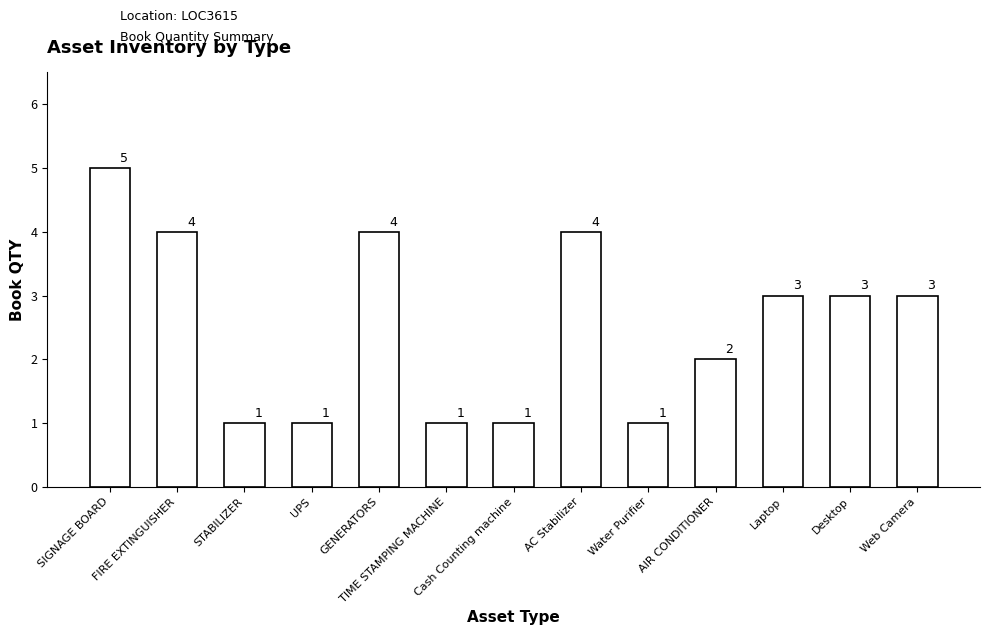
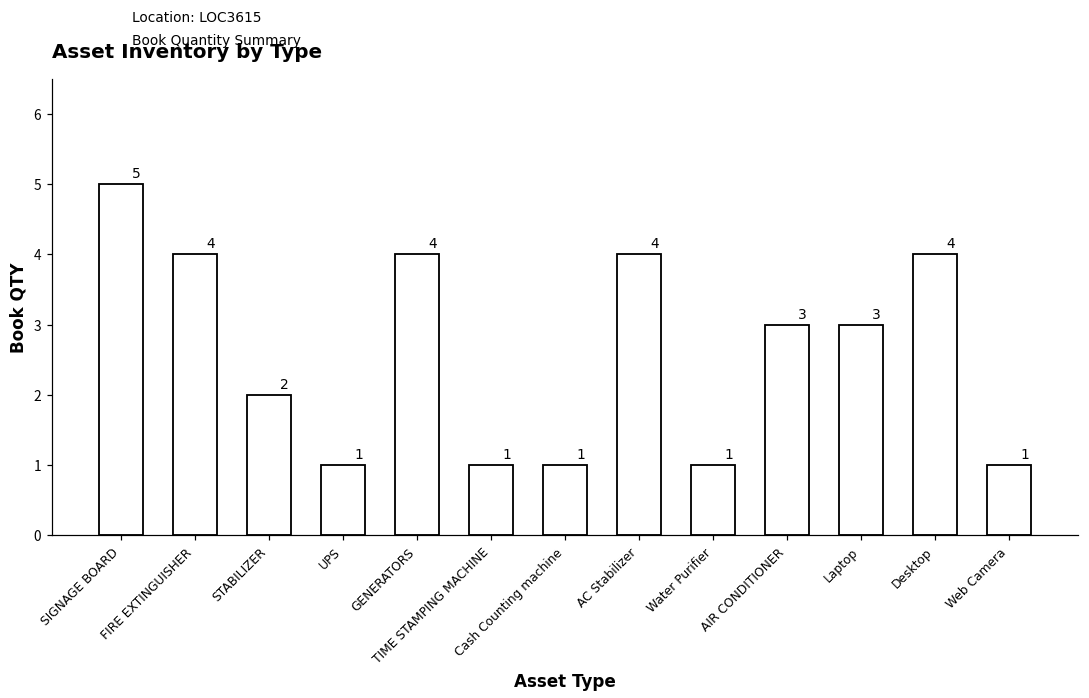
STABILIZER: 1 -> 2
AIR CONDITIONER: 2 -> 3
Desktop: 3 -> 4
Web Camera: 3 -> 1
